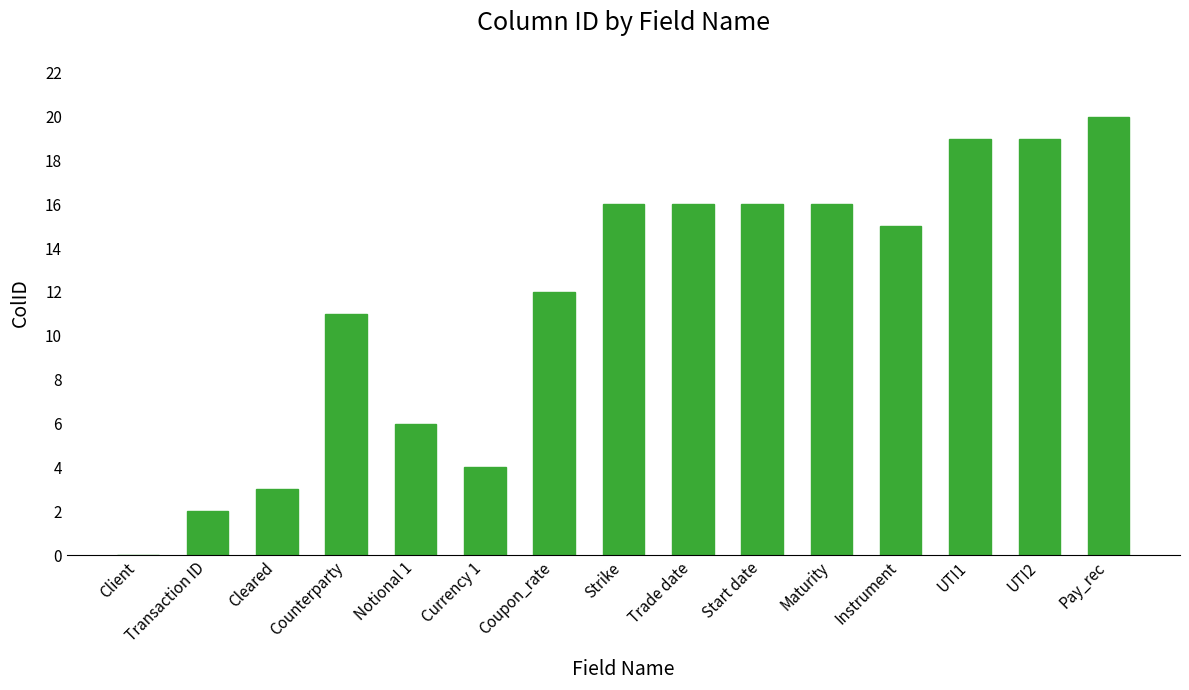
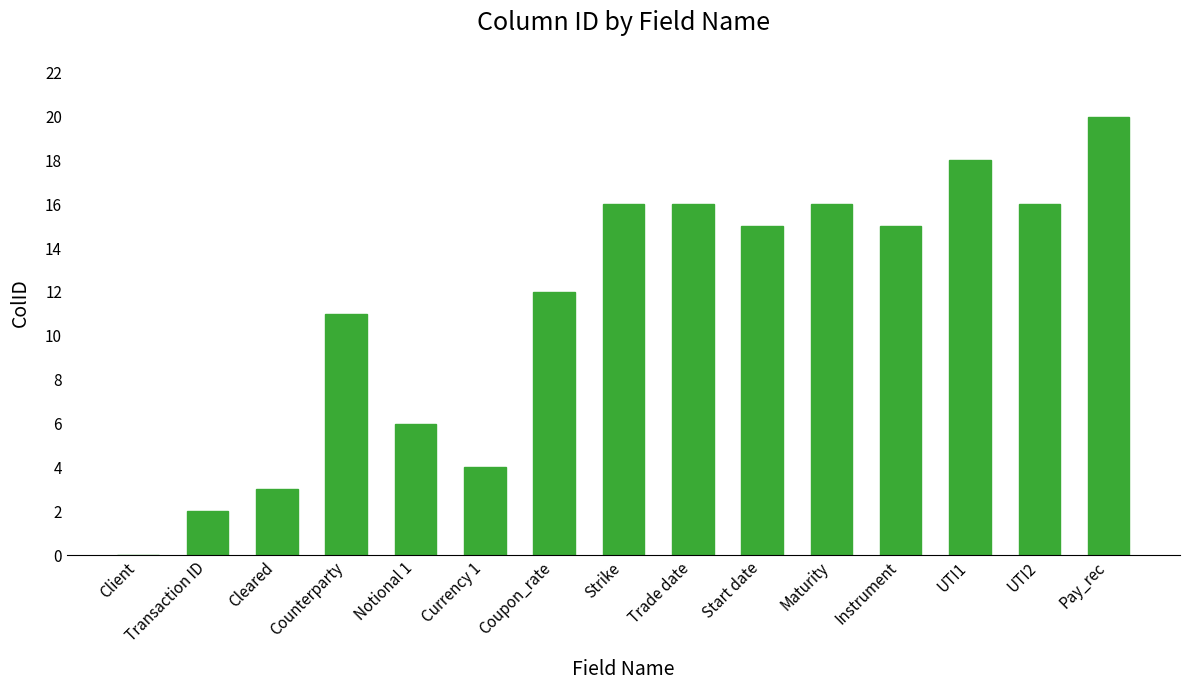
Start date: 16 -> 15
UTI1: 19 -> 18
UTI2: 19 -> 16
